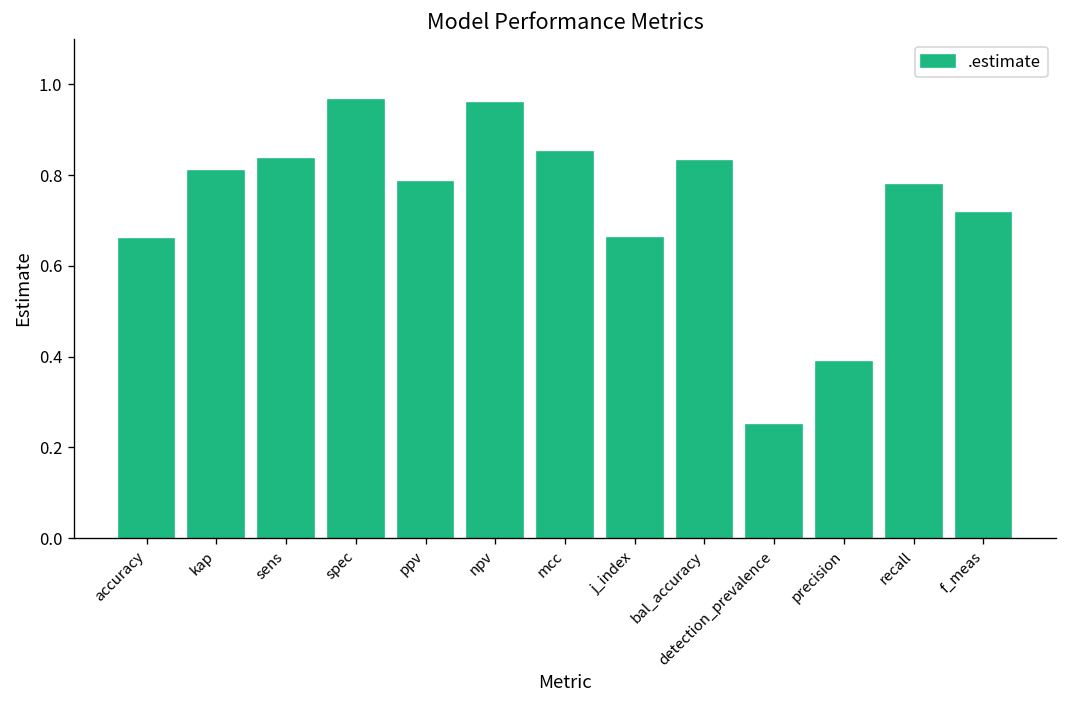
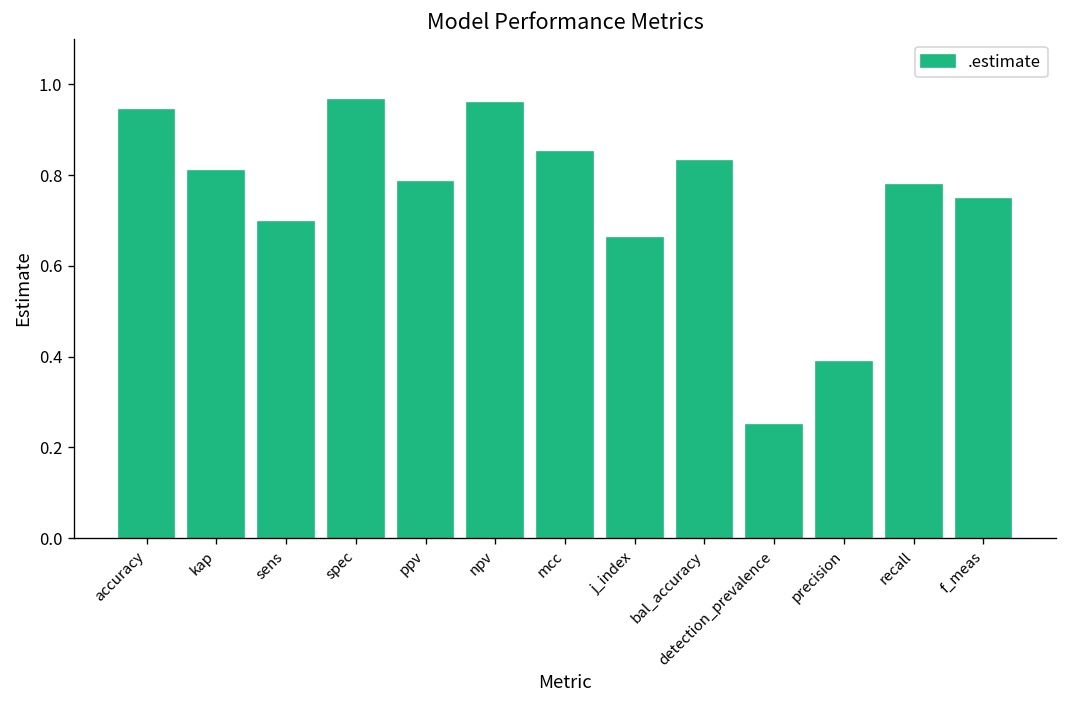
accuracy: 0.66 -> 0.94
sens: 0.84 -> 0.70
f_meas: 0.72 -> 0.75
